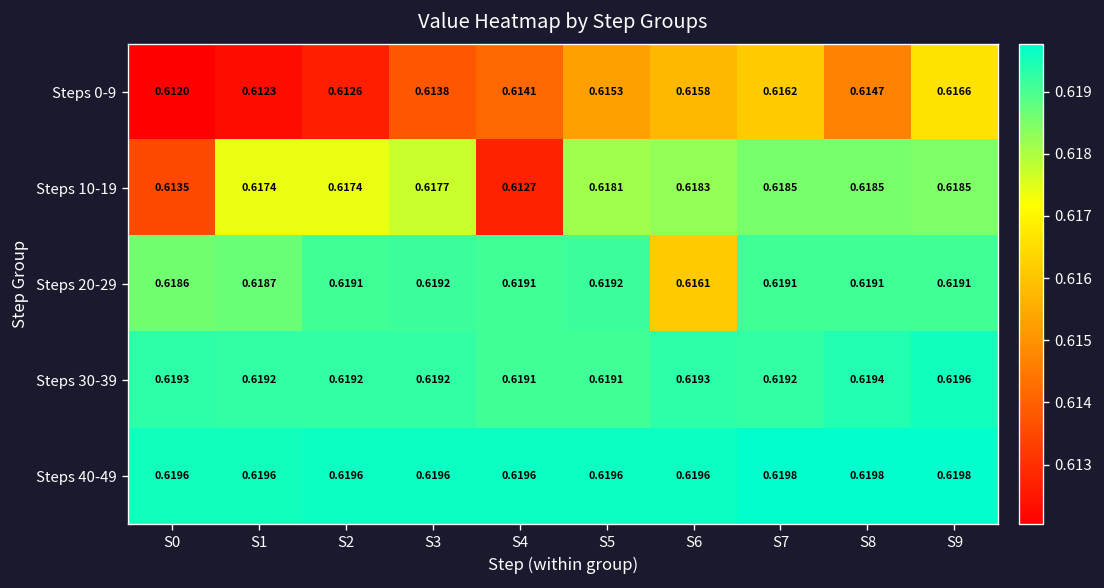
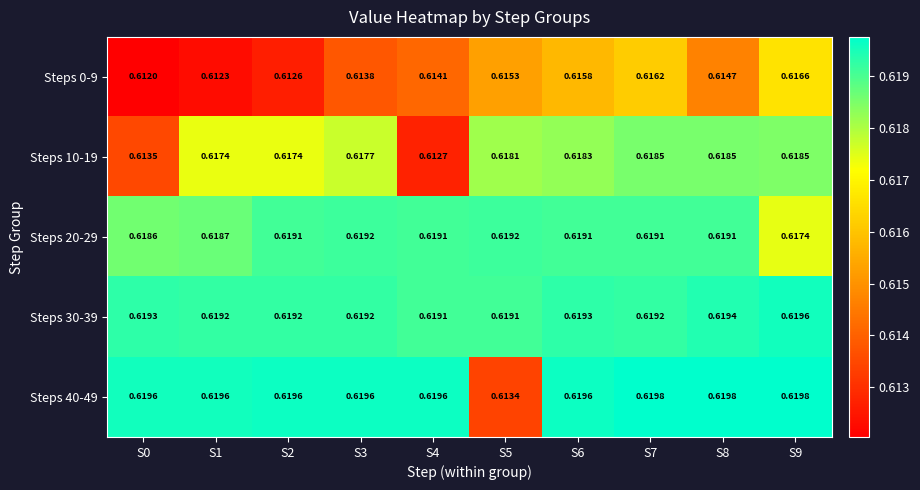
Steps 20-29, S6: 0.6161 -> 0.6191
Steps 20-29, S9: 0.6191 -> 0.6174
Steps 40-49, S5: 0.6196 -> 0.6134
